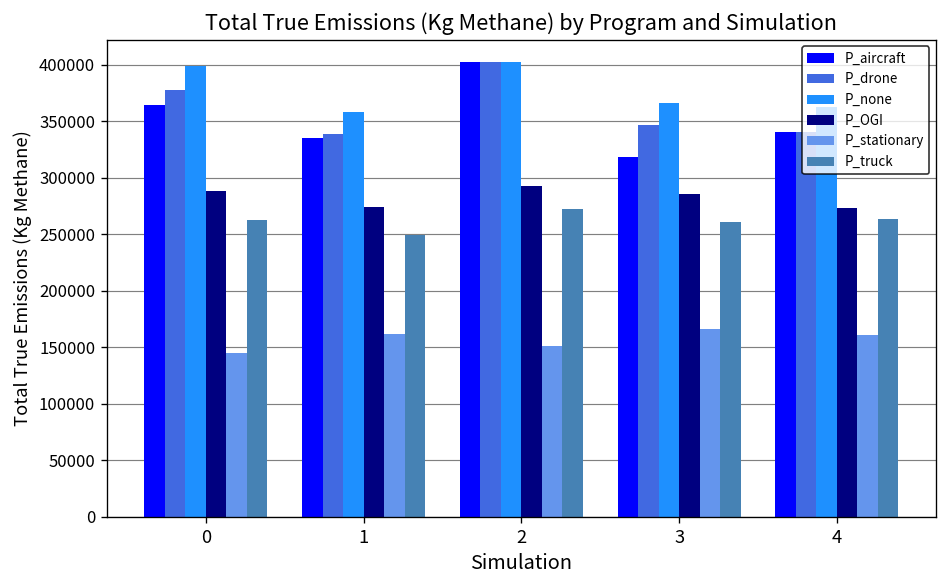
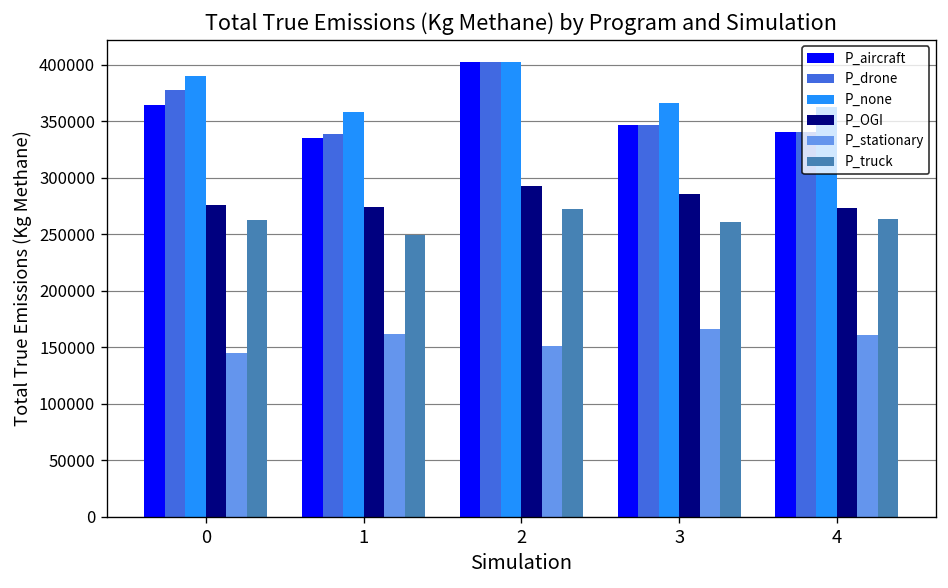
P_none, 0: 400000 -> 390000
P_OGI, 0: 290000 -> 280000
P_aircraft, 3: 320000 -> 350000
